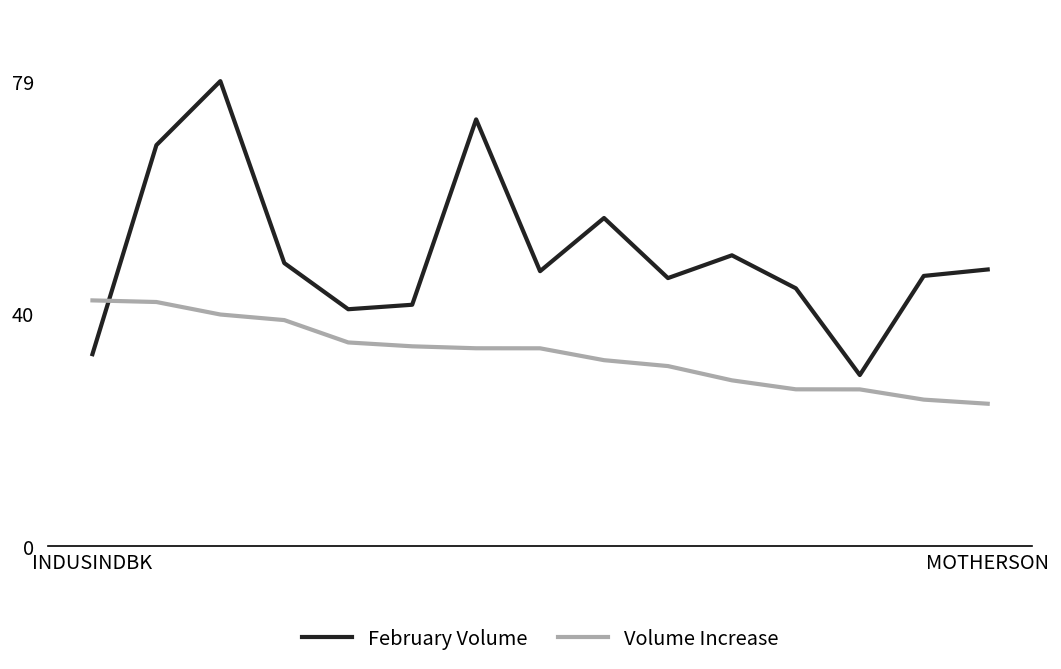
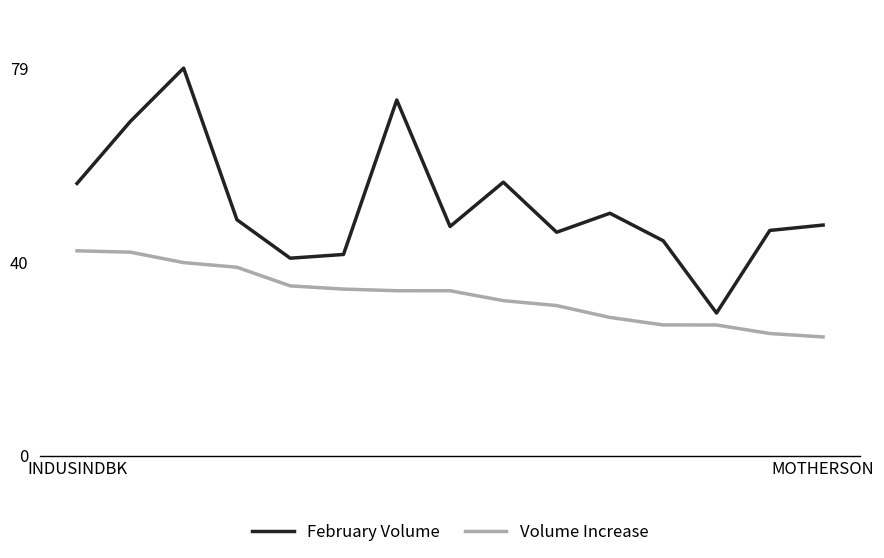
February Volume, INDUSINDBK: 33 -> 56
